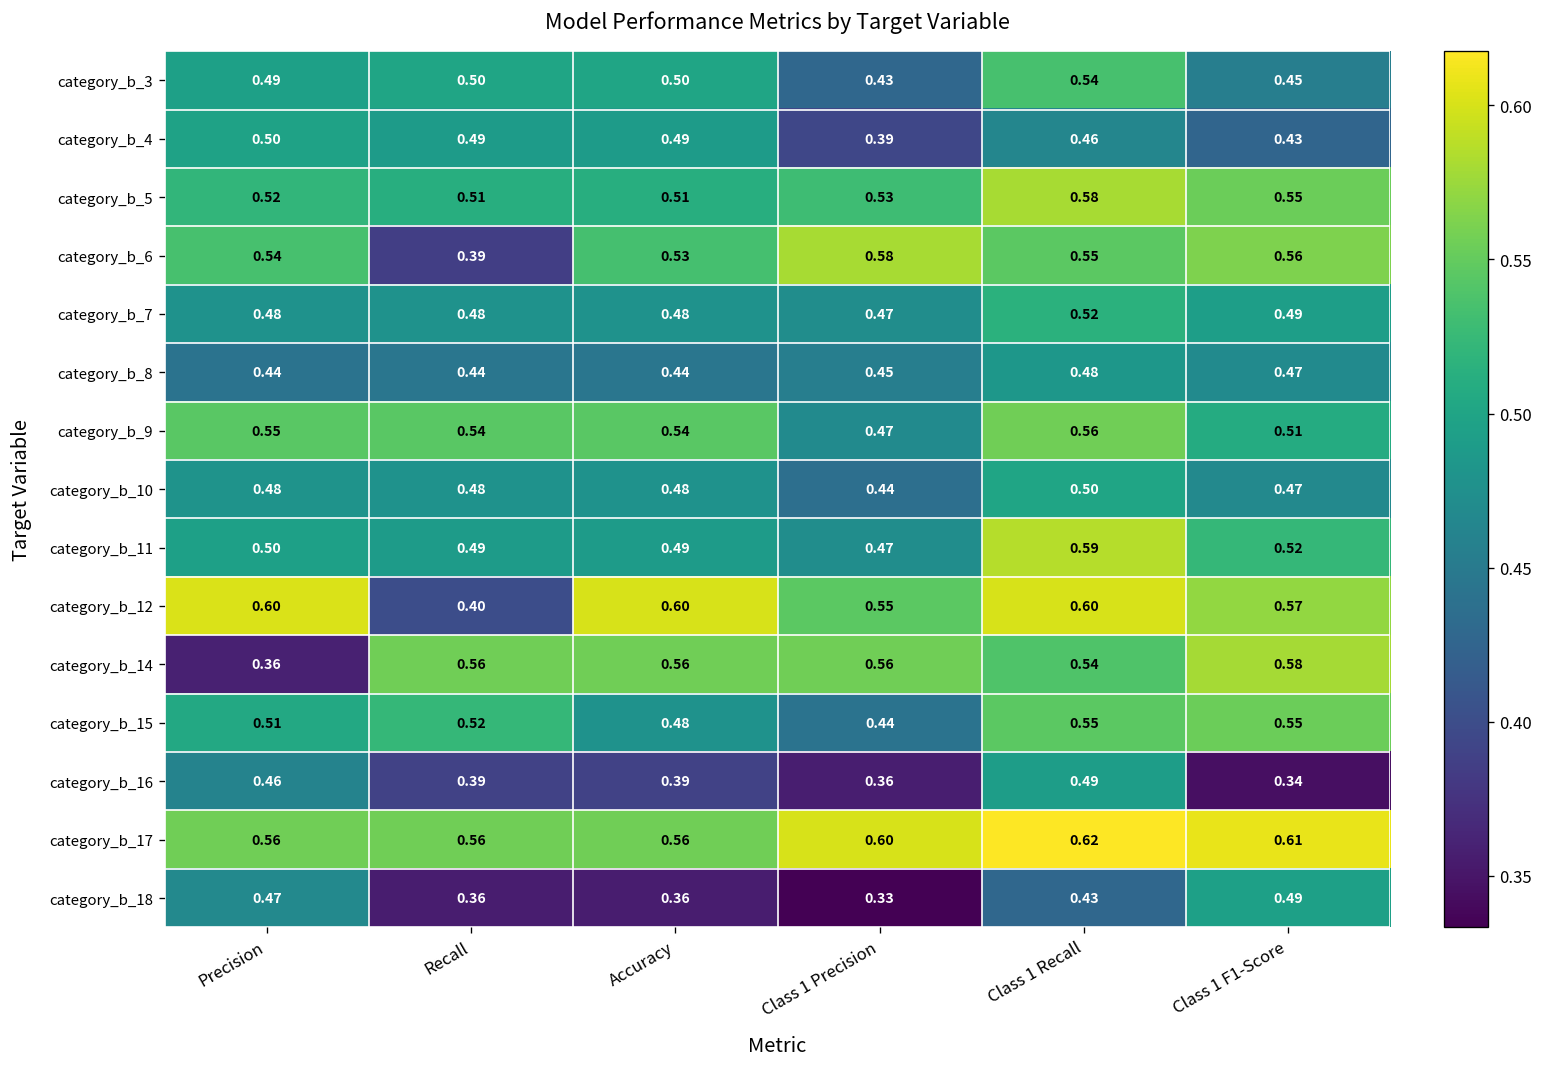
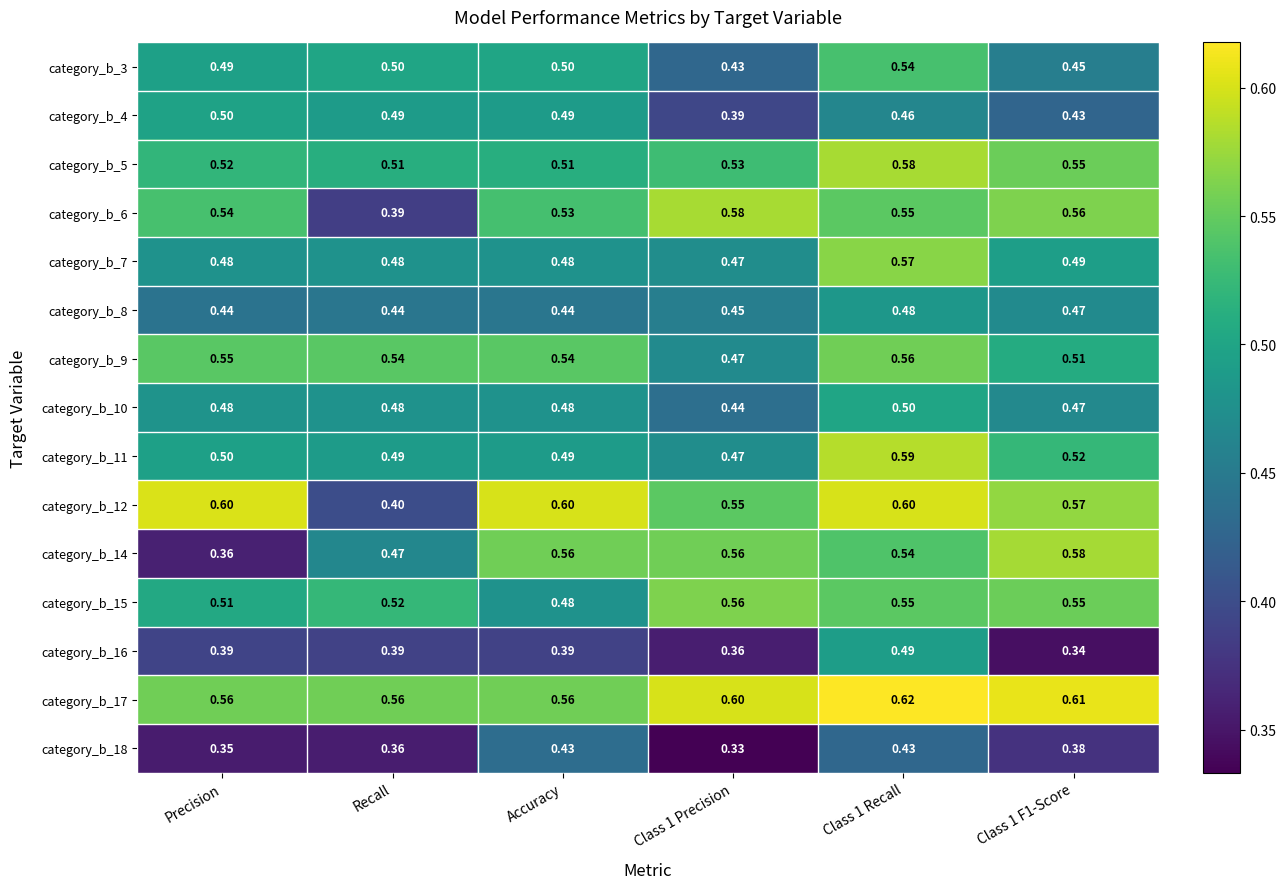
category_b_7, Class 1 Recall: 0.52 -> 0.57
category_b_14, Recall: 0.56 -> 0.47
category_b_15, Class 1 Precision: 0.44 -> 0.56
category_b_16, Precision: 0.46 -> 0.39
category_b_18, Precision: 0.47 -> 0.35
category_b_18, Accuracy: 0.36 -> 0.43
category_b_18, Class 1 F1-Score: 0.49 -> 0.38
